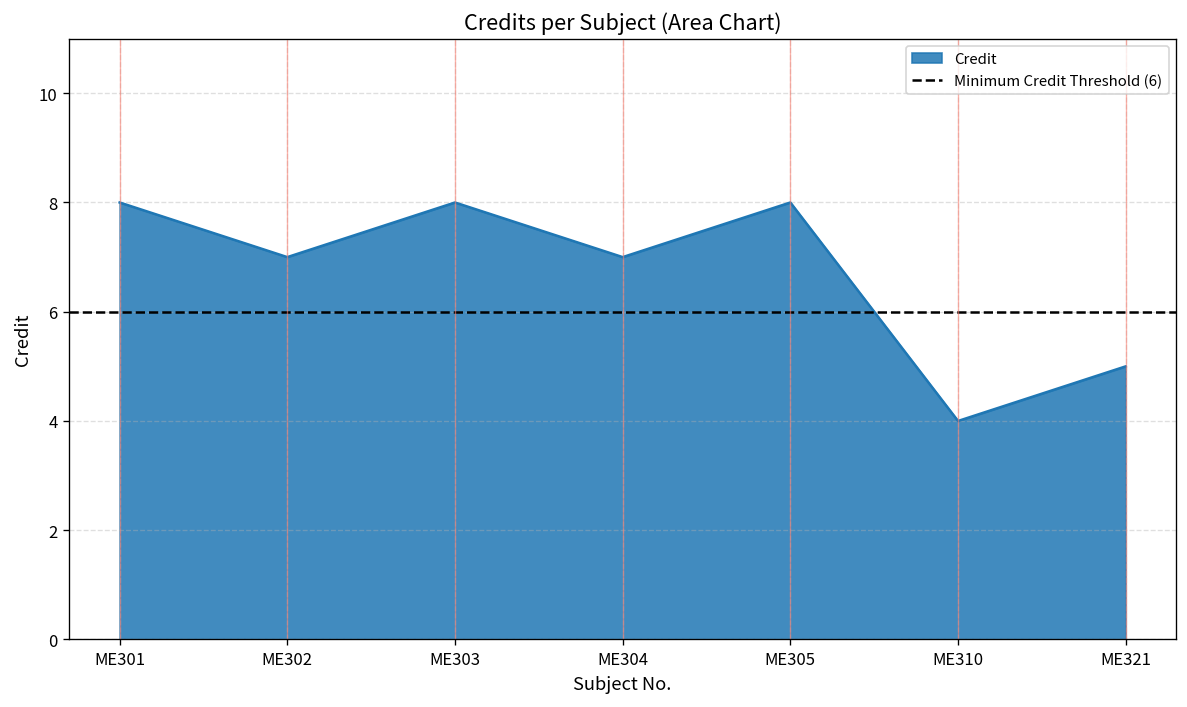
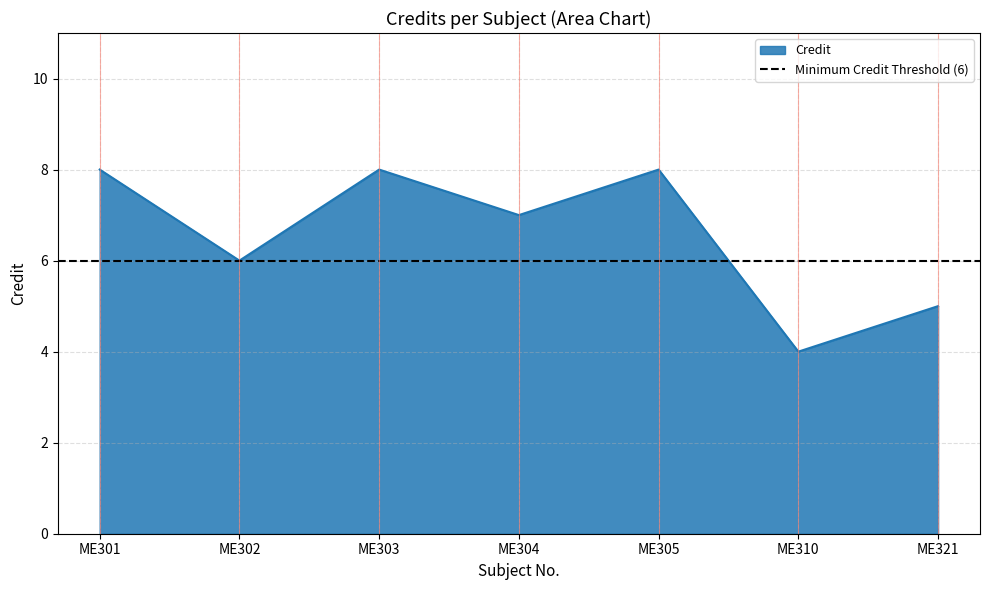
ME302: 7 -> 6
